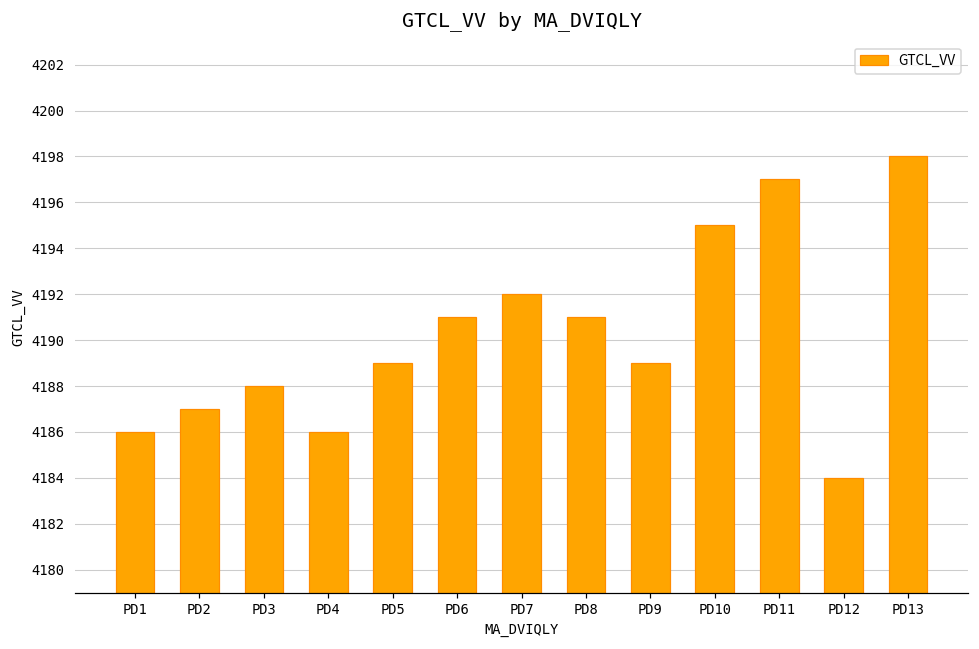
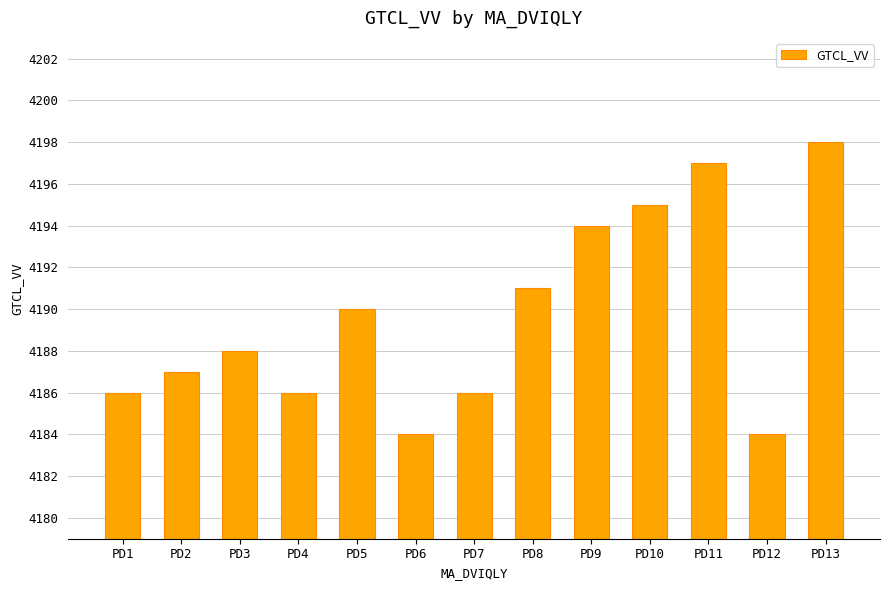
PD5: 4189 -> 4190
PD6: 4191 -> 4184
PD7: 4192 -> 4186
PD9: 4189 -> 4194
